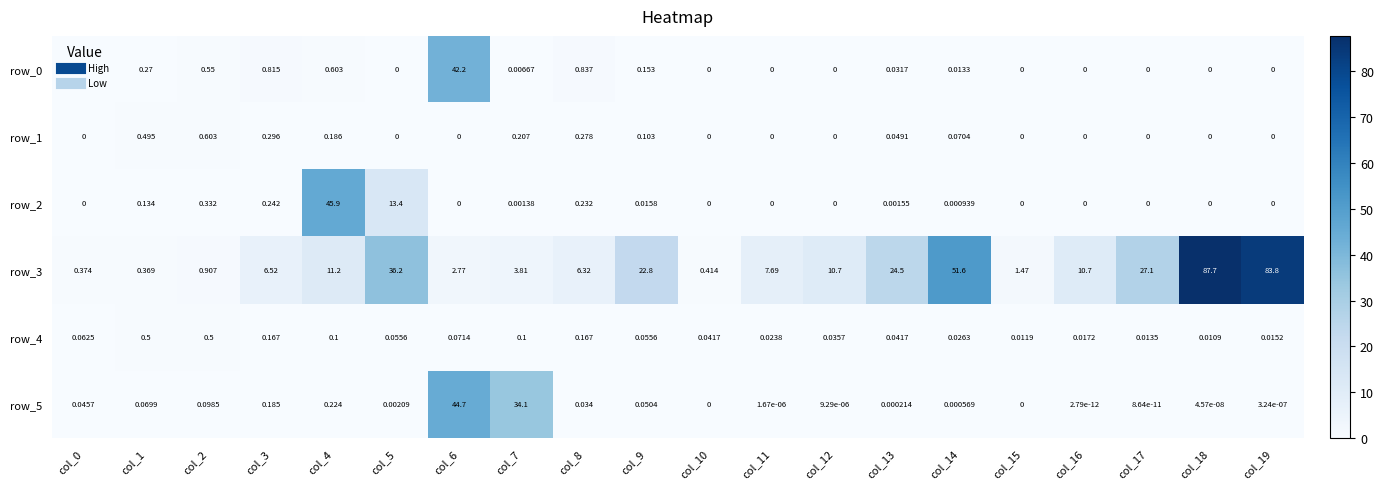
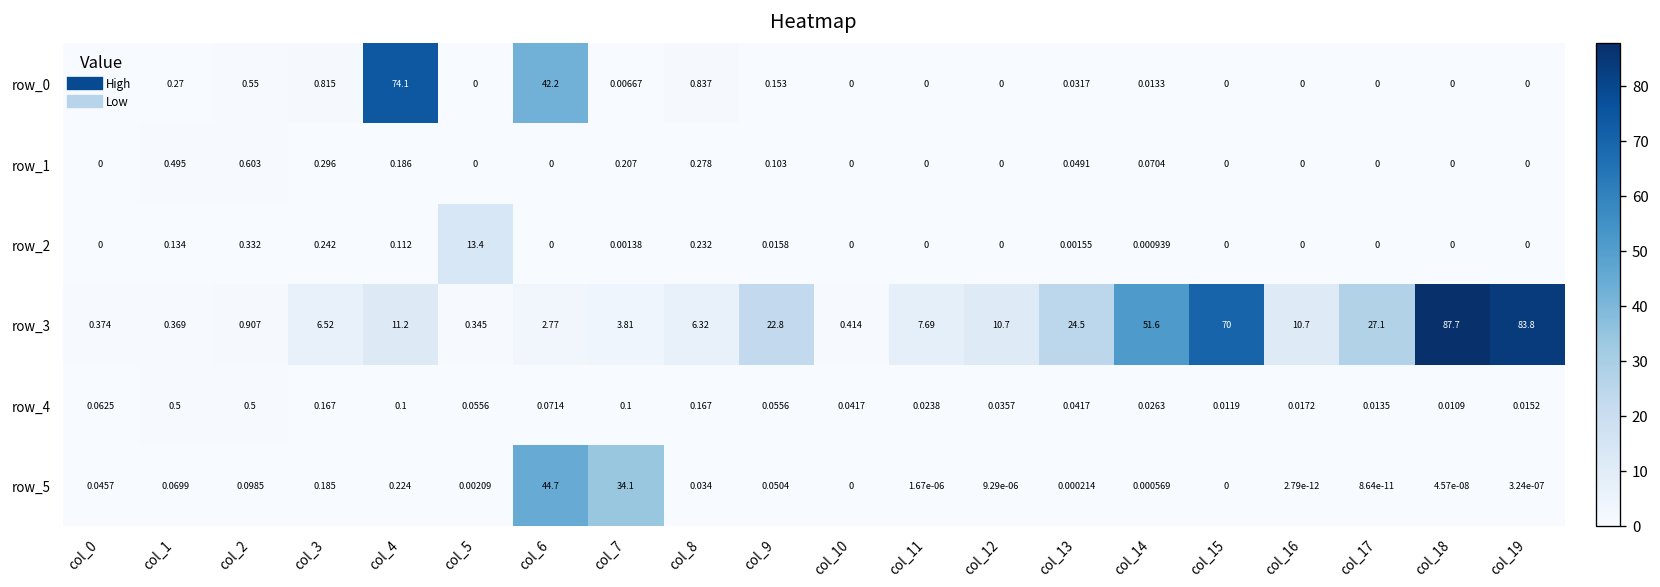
row_0, col_4: 0.603 -> 74.1
row_2, col_4: 45.9 -> 0.112
row_3, col_5: 36.2 -> 0.345
row_3, col_15: 1.47 -> 70
